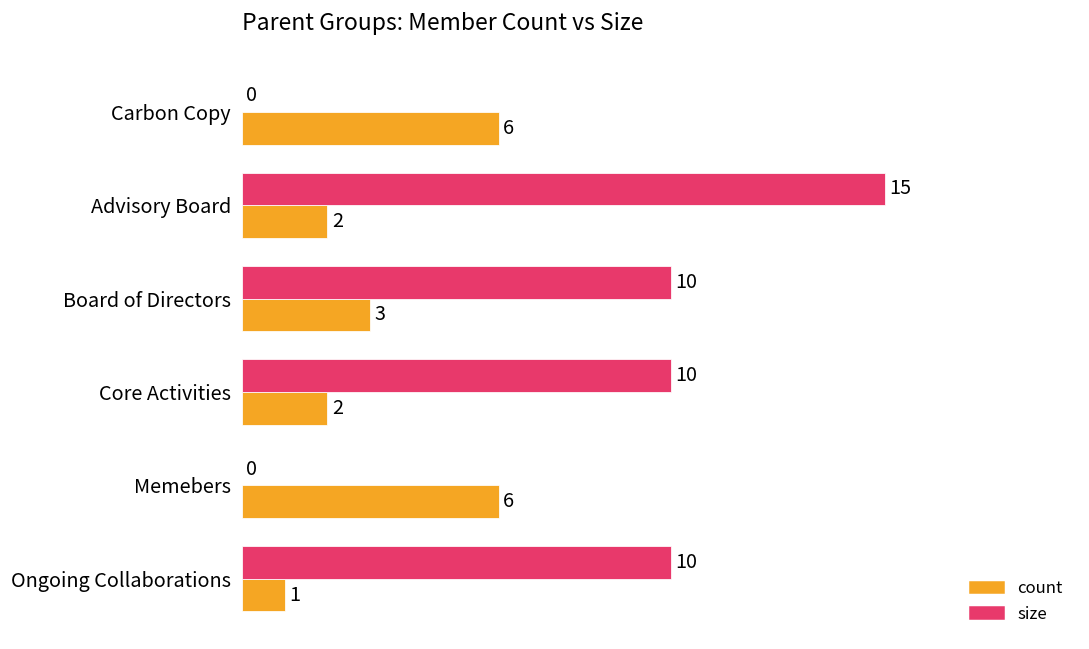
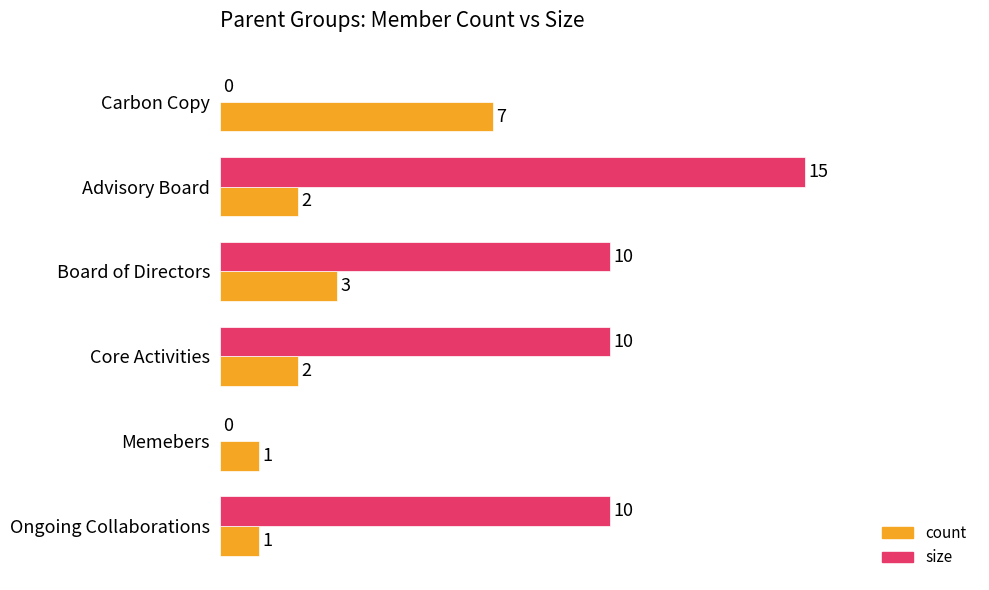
count, Carbon Copy: 6 -> 7
count, Memebers: 6 -> 1
